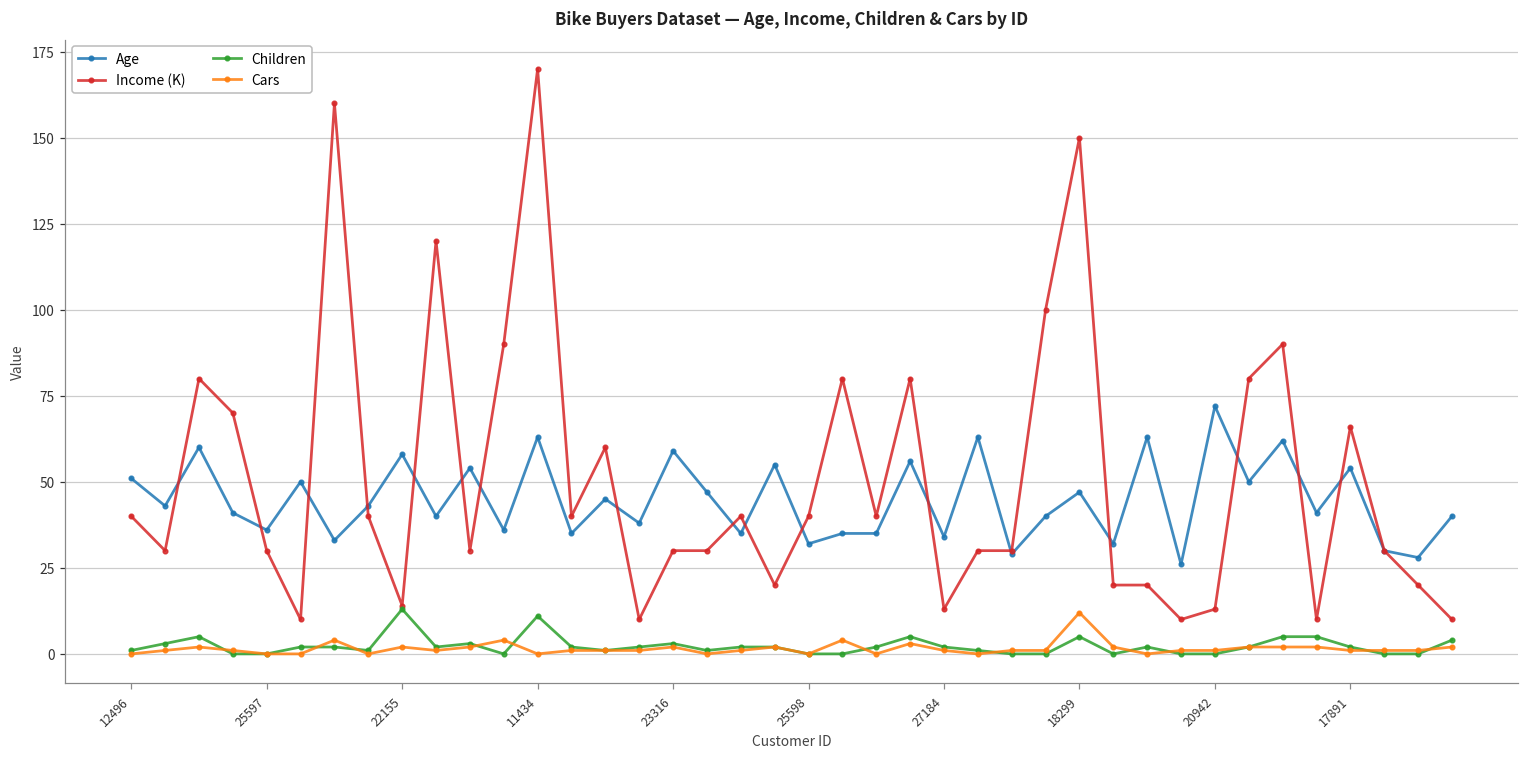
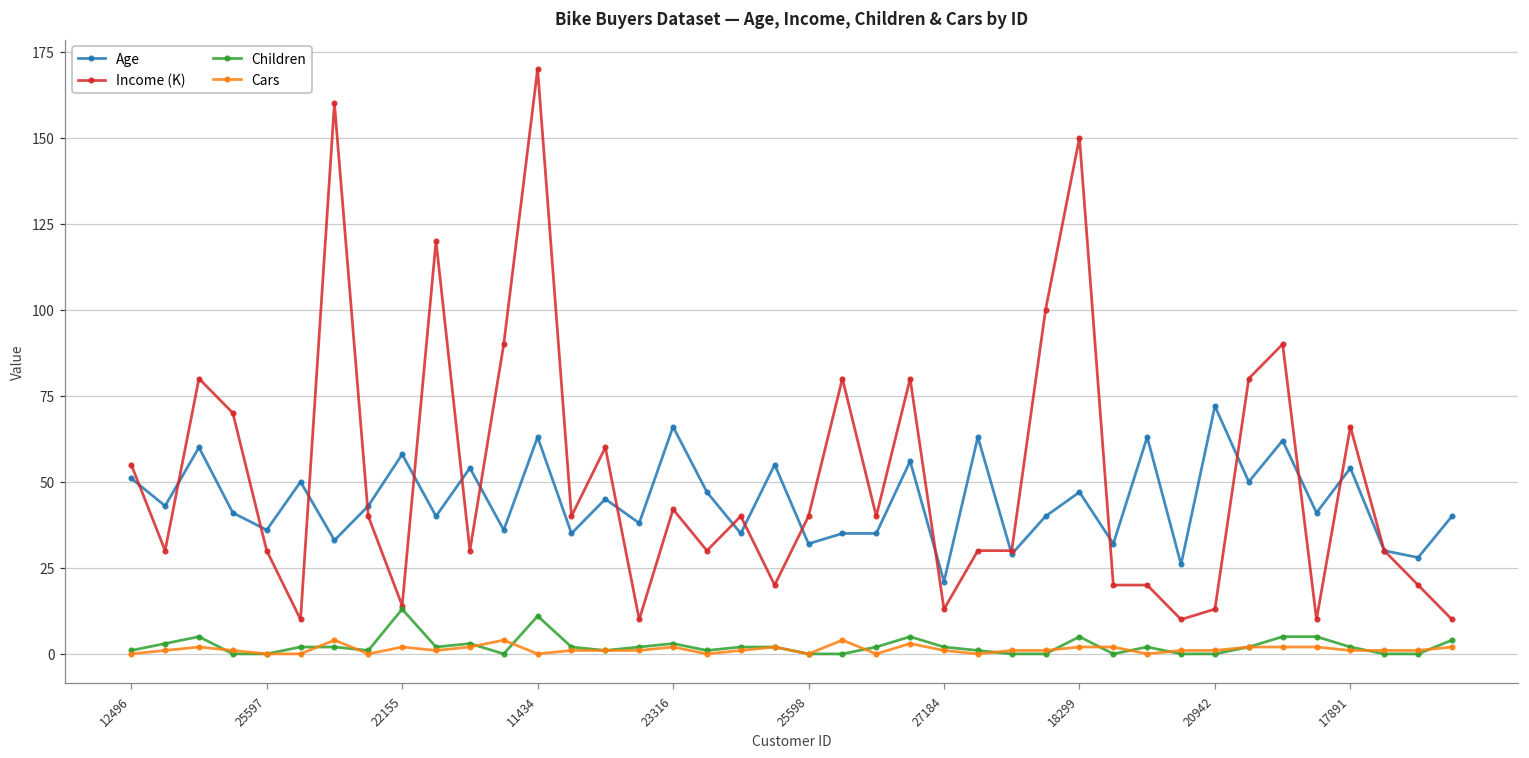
Income (K), 12496: 40 -> 55
Age, 23316: 59 -> 66
Income (K), 23316: 30 -> 42
Age, 27184: 34 -> 21
Cars, 18299: 12 -> 2
